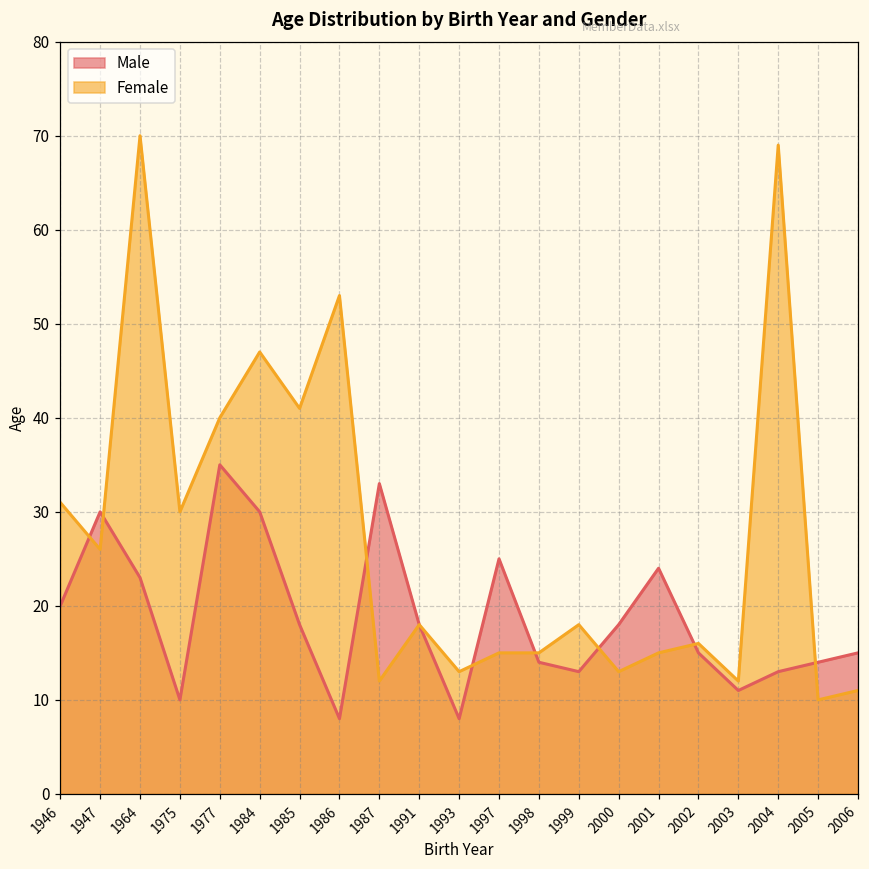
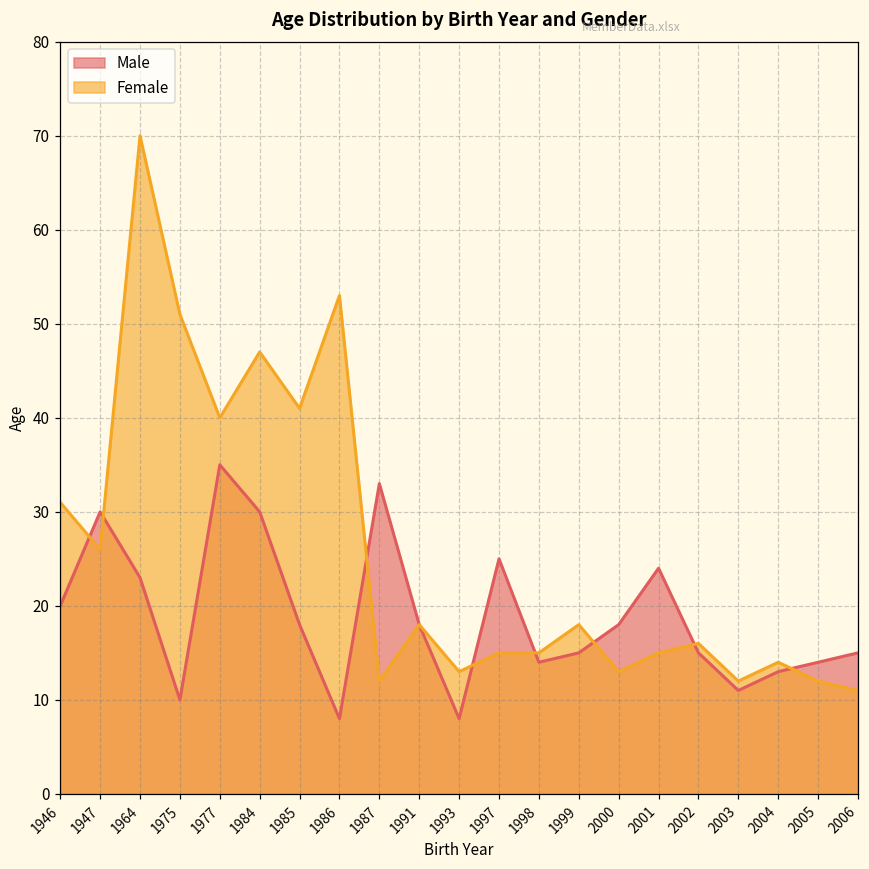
Female, 1975: 30 -> 51
Male, 1999: 13 -> 15
Female, 2004: 69 -> 14
Female, 2005: 10 -> 12
